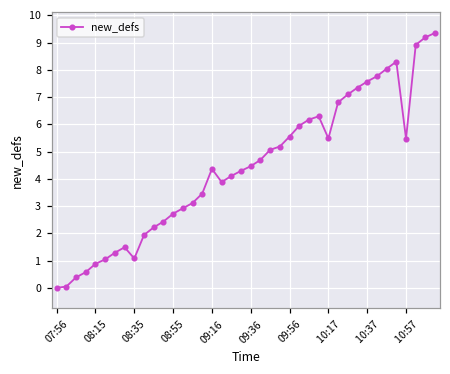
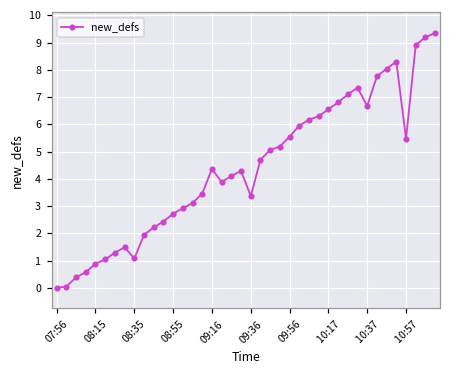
09:36: 4.5 -> 3.4
10:17: 5.5 -> 6.6
10:37: 7.6 -> 6.7
